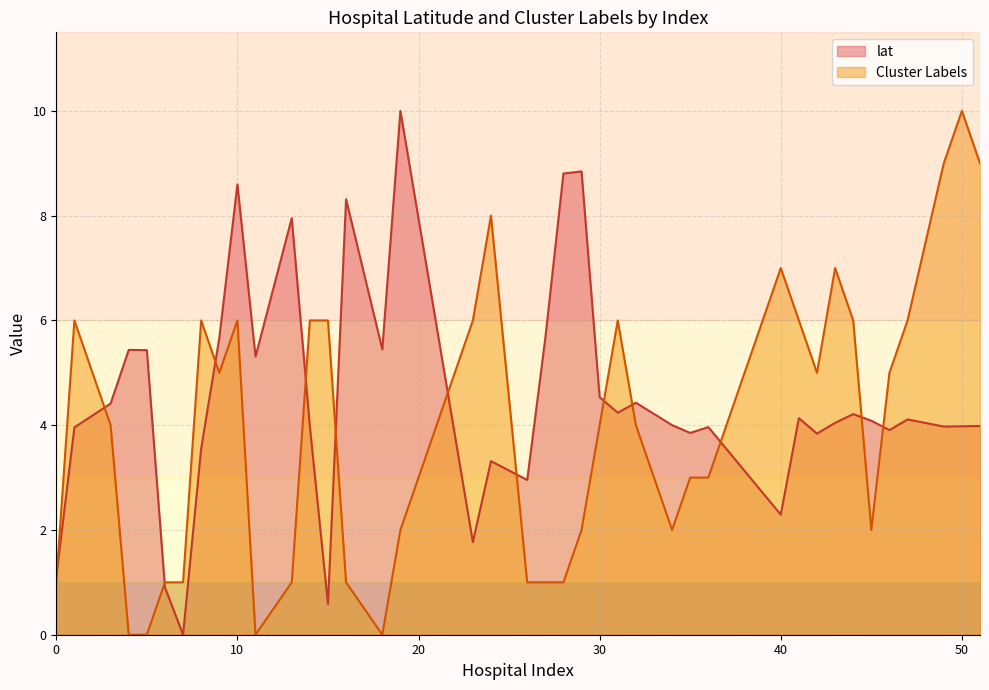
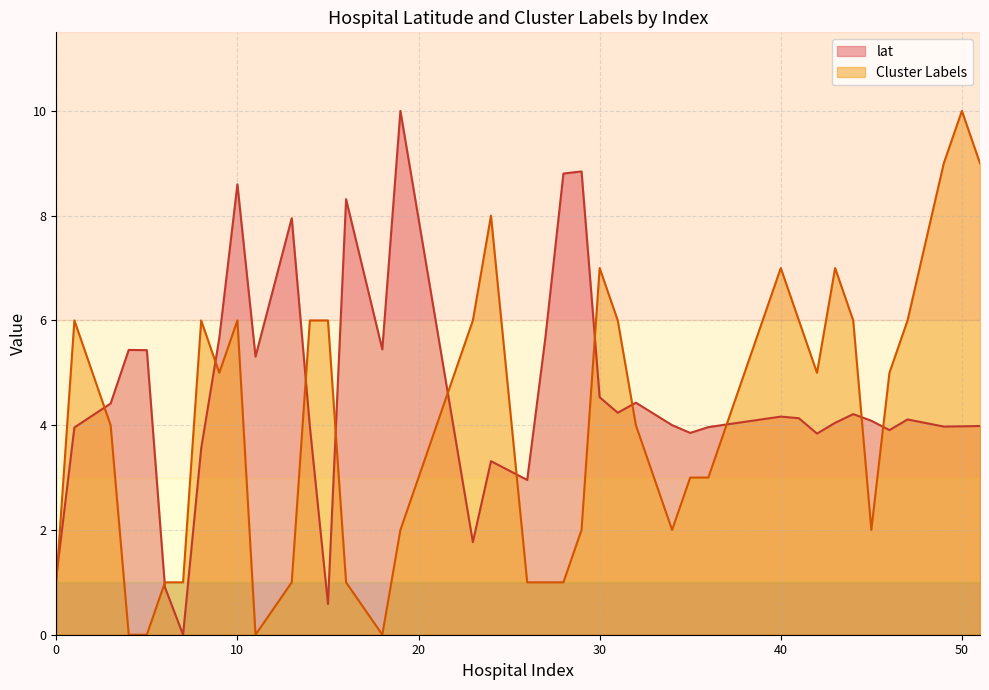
Cluster Labels, 30: 4 -> 7
lat, 40: 2.3 -> 4.2
